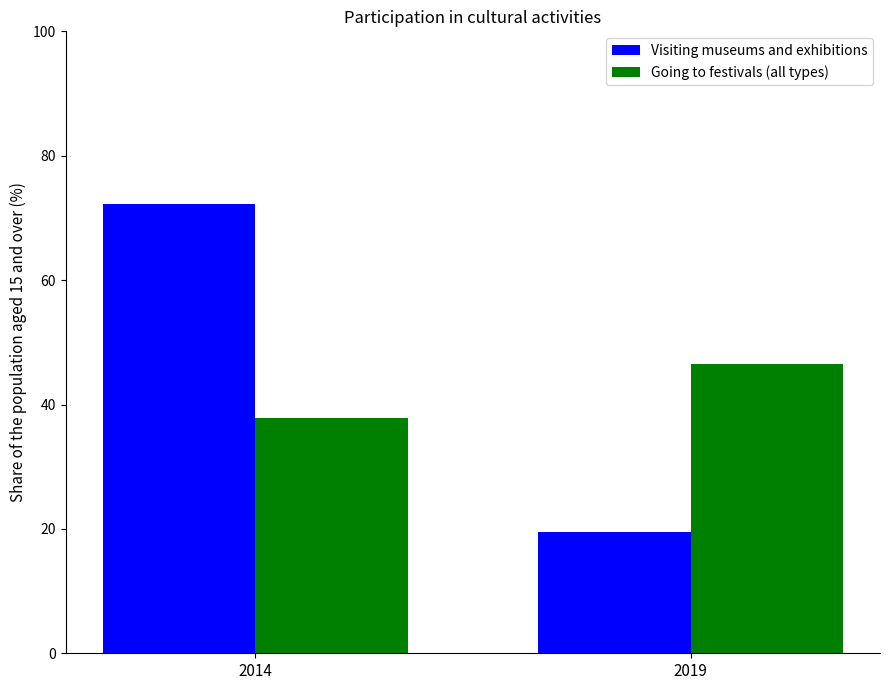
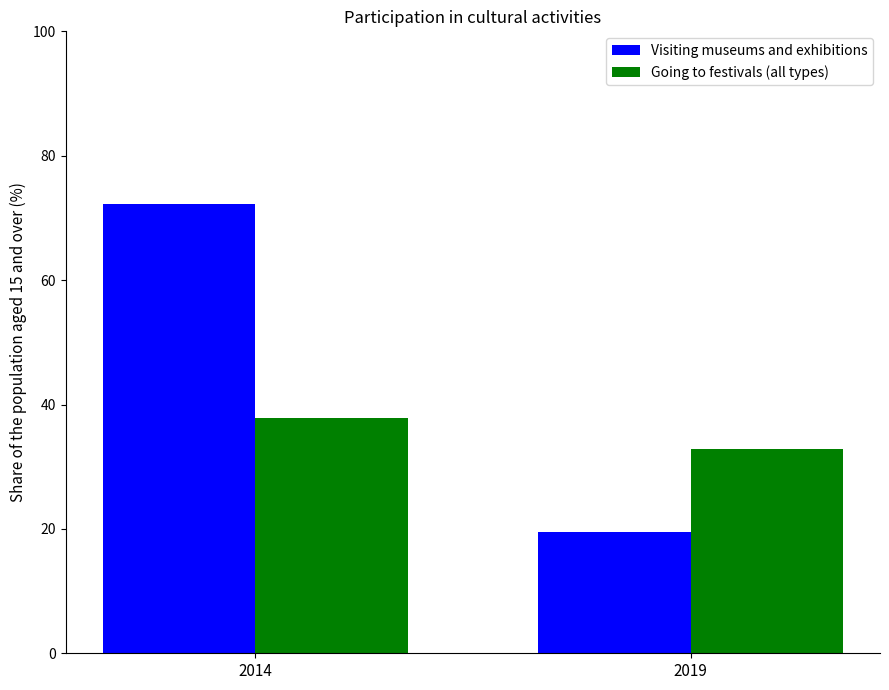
Going to festivals (all types), 2019: 47 -> 33
